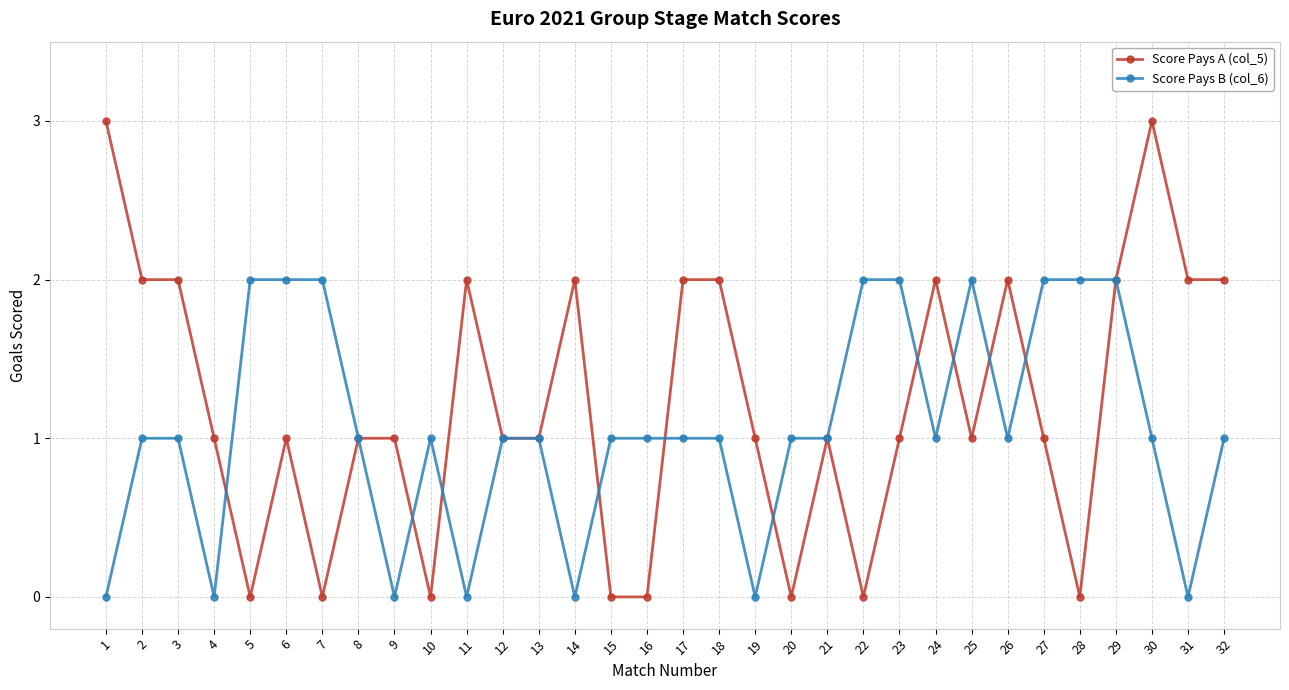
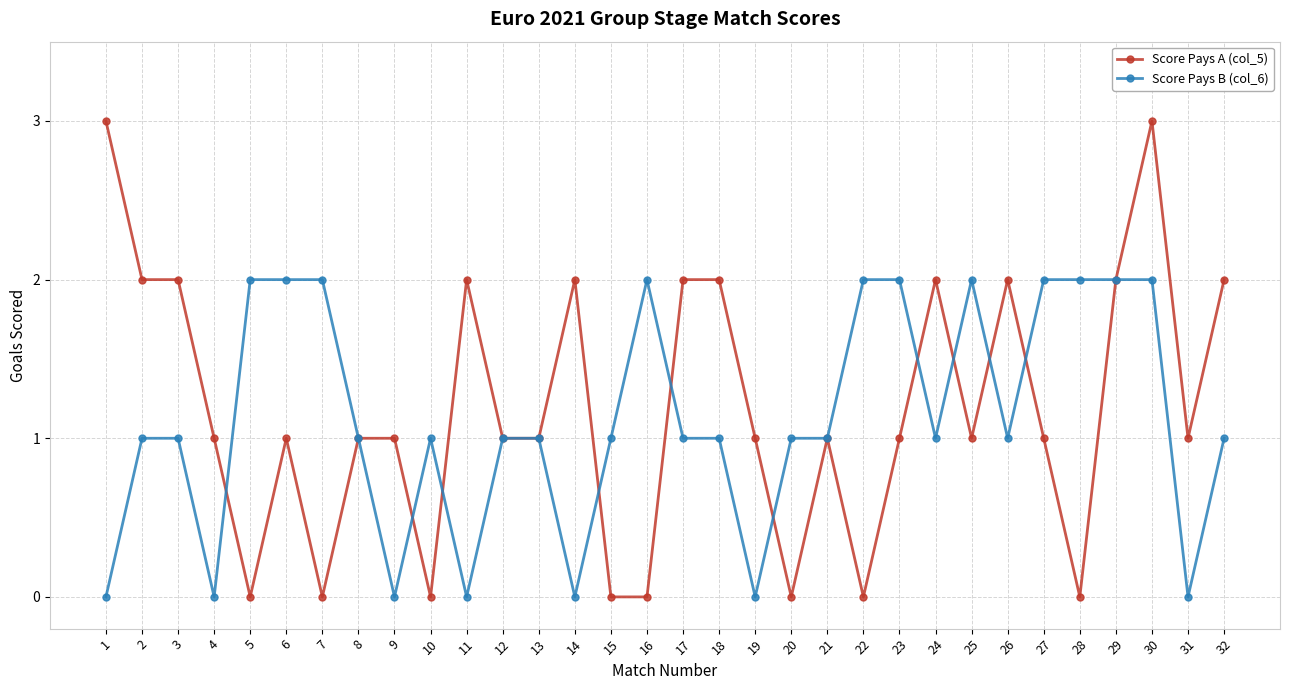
Score Pays B (col_6), 16: 1 -> 2
Score Pays B (col_6), 30: 1 -> 2
Score Pays A (col_5), 31: 2 -> 1
